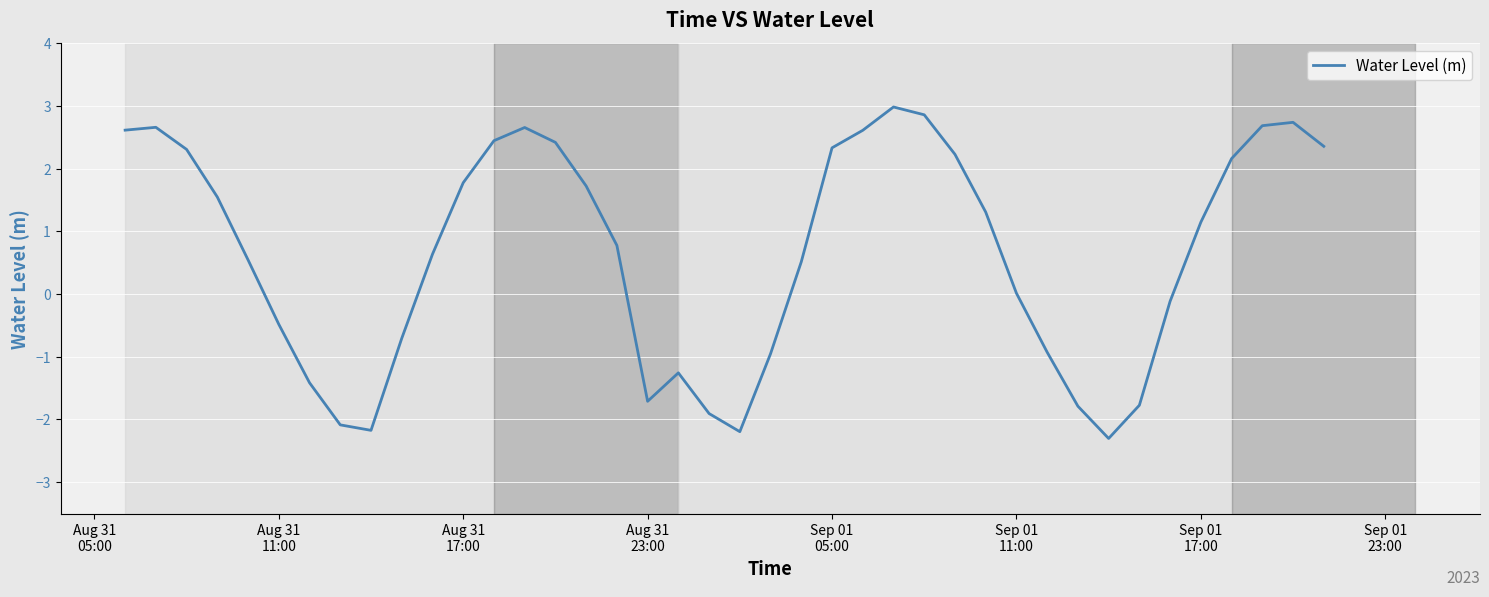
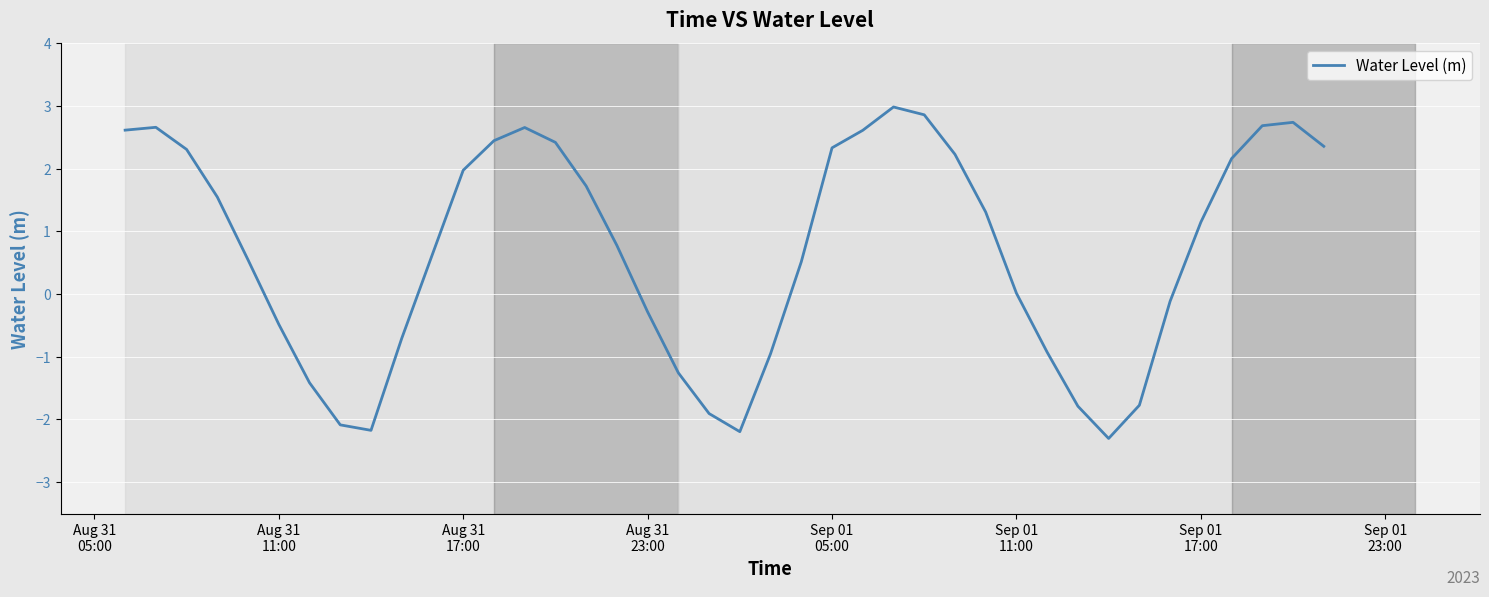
Aug 31 17:00: 1.8 -> 2.0
Aug 31 23:00: -1.7 -> -0.3
